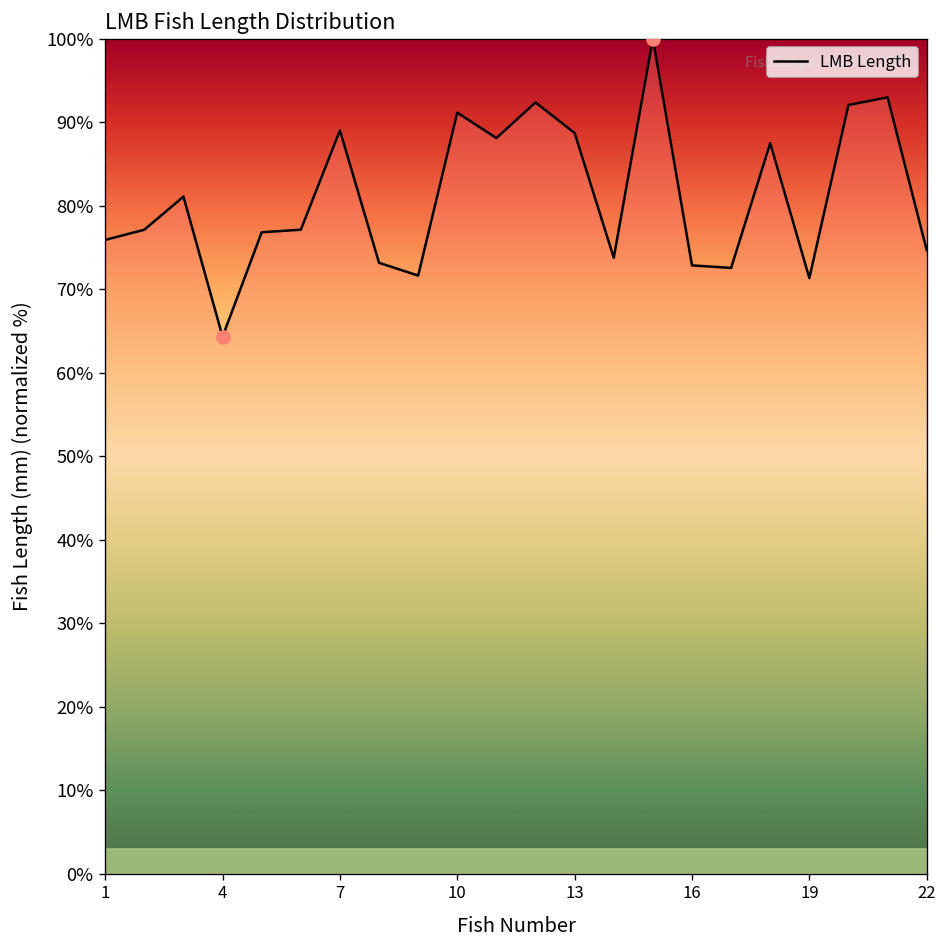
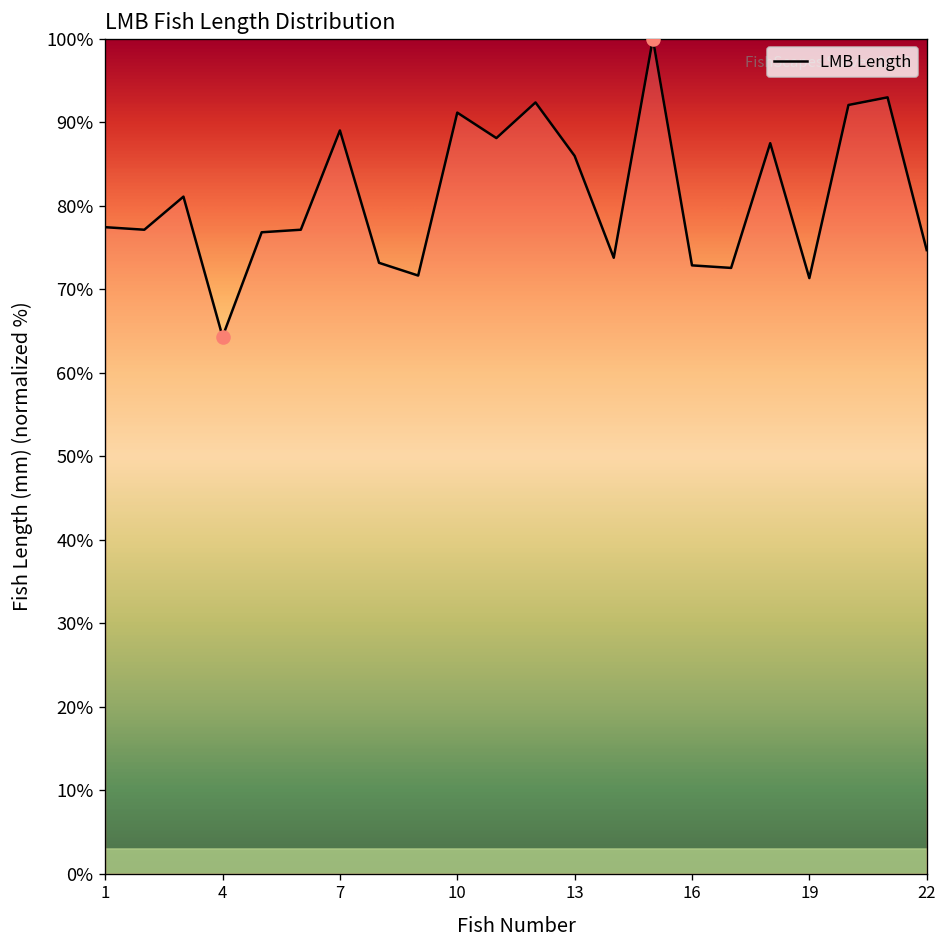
LMB Length, 1: 76% -> 77%
LMB Length, 13: 89% -> 86%
